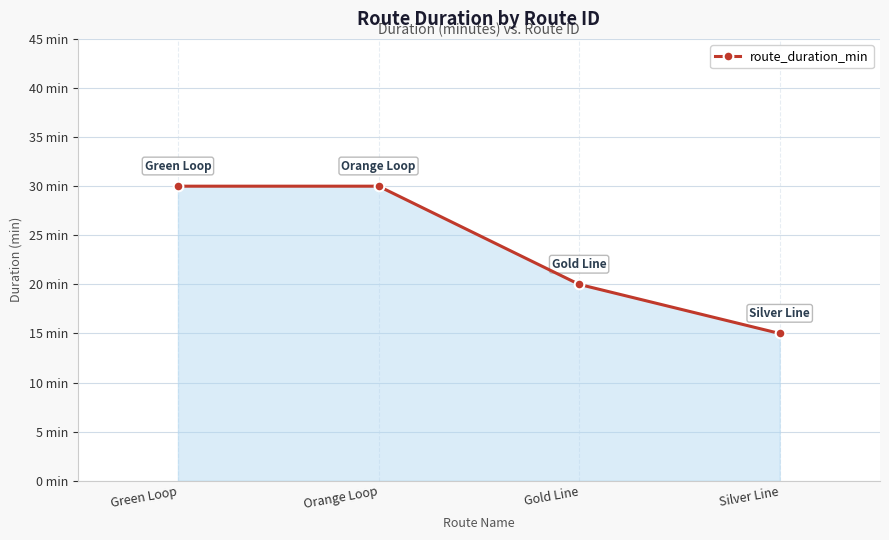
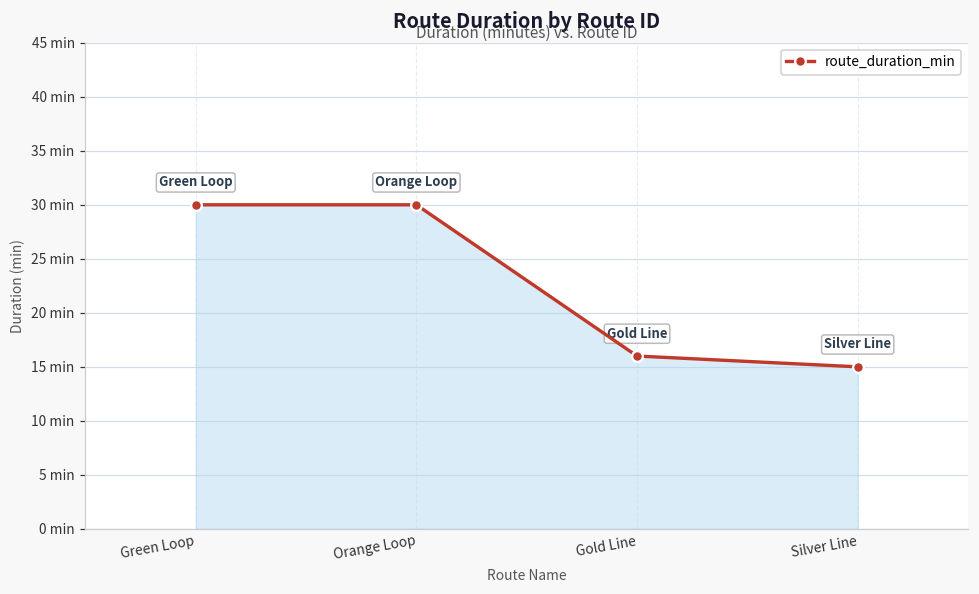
Gold Line: 20 min -> 16 min
